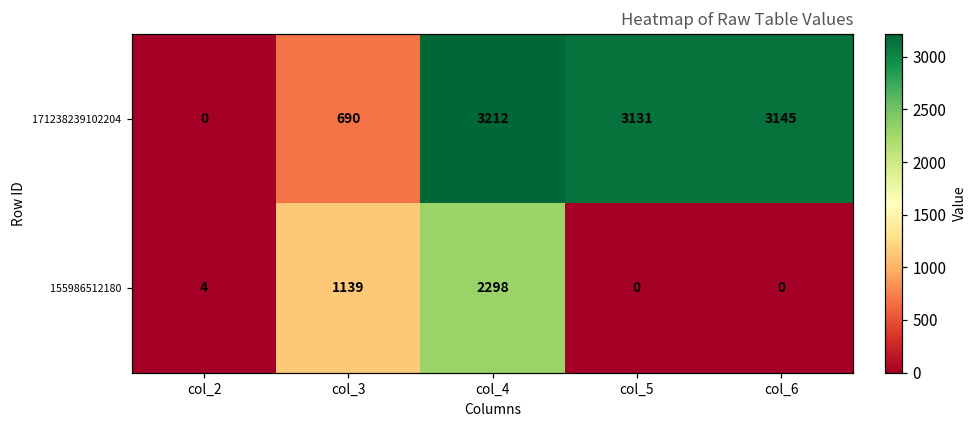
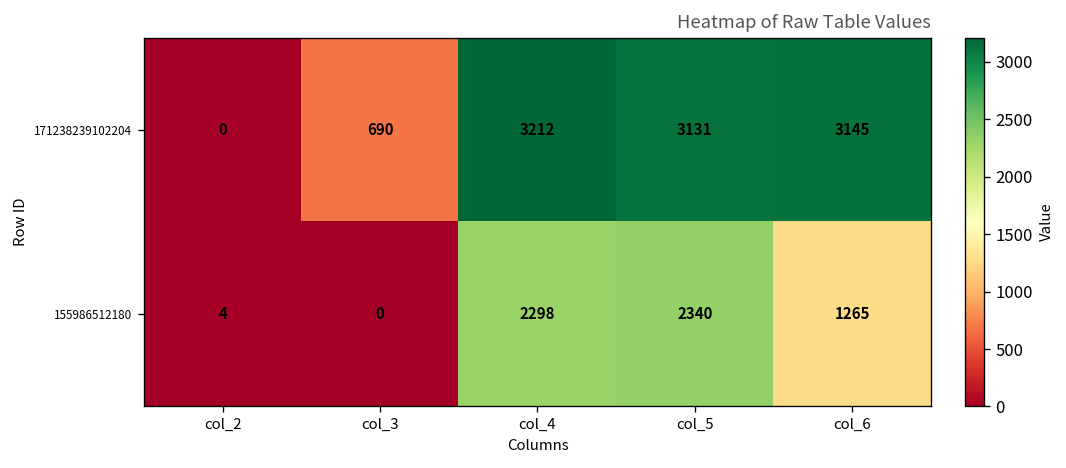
155986512180, col_3: 1139 -> 0
155986512180, col_5: 0 -> 2340
155986512180, col_6: 0 -> 1265
